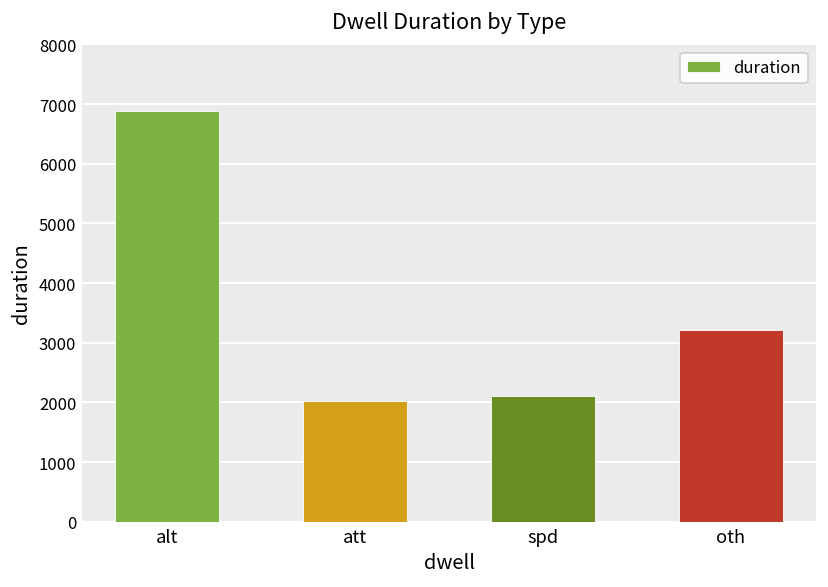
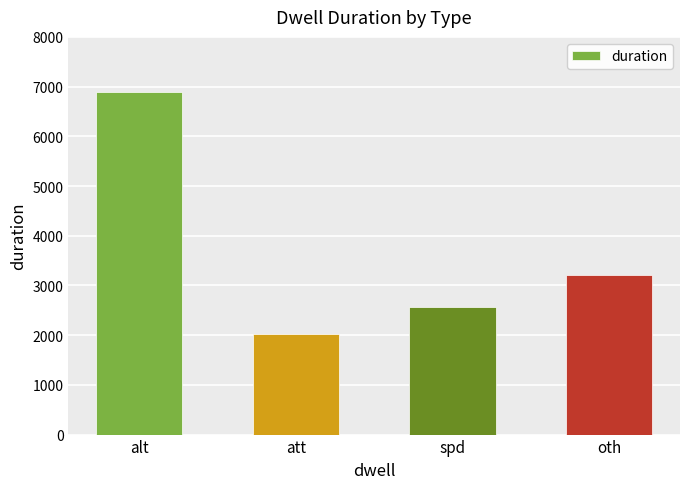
spd: 2100 -> 2600
